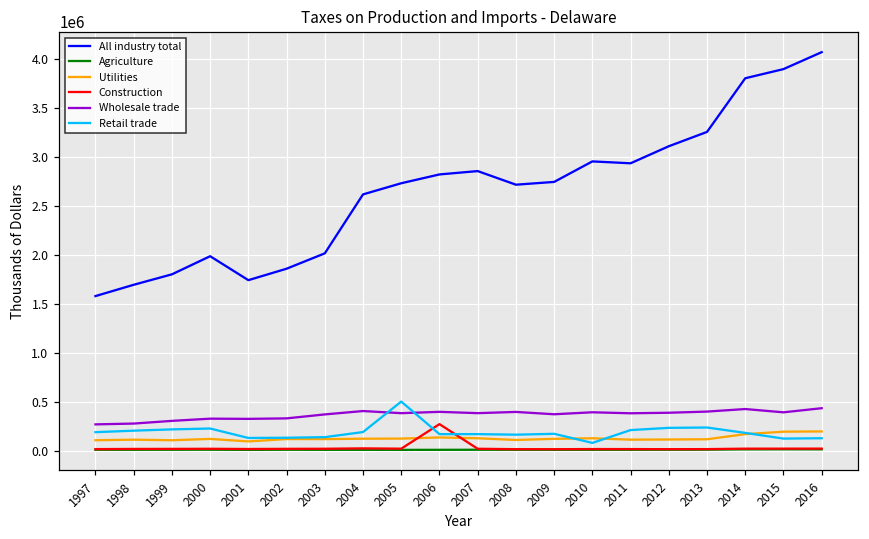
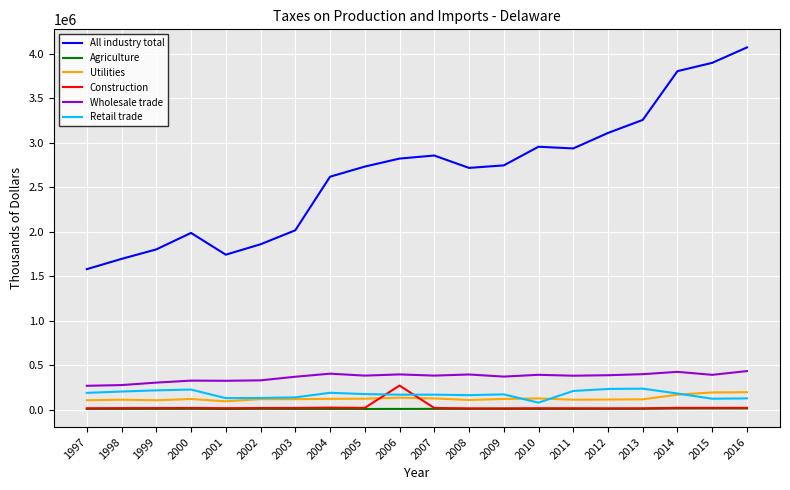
Retail trade, 2005: 500000 -> 200000
